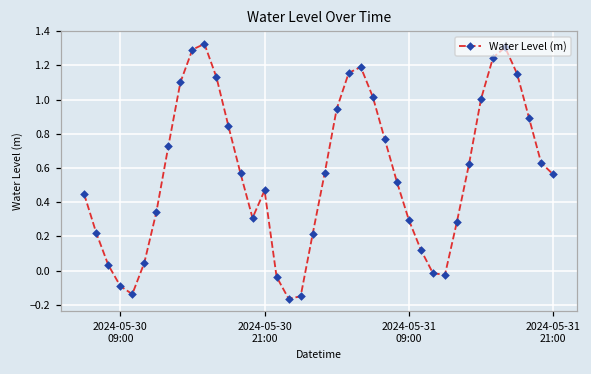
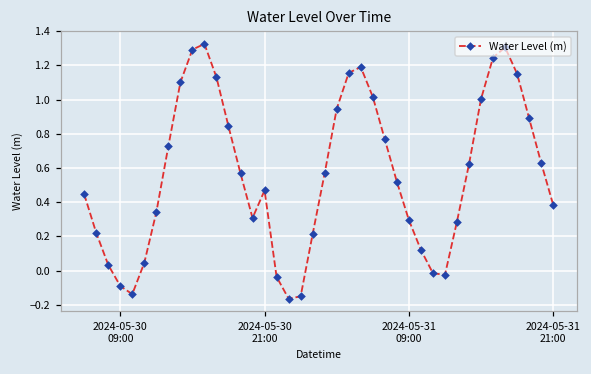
2024-05-31 21:00: 0.56 -> 0.39
